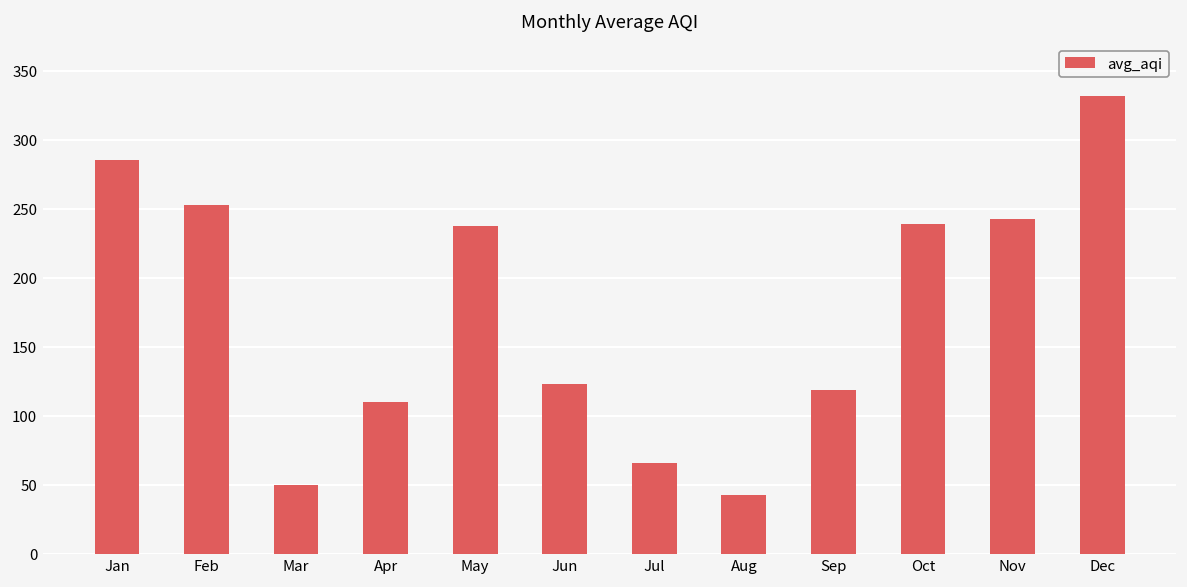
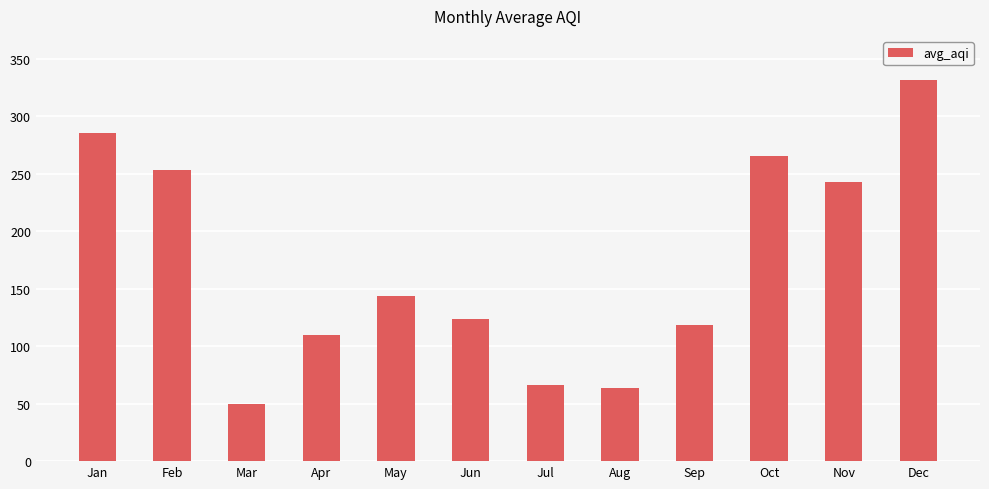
May: 238 -> 144
Aug: 43 -> 64
Oct: 239 -> 265
